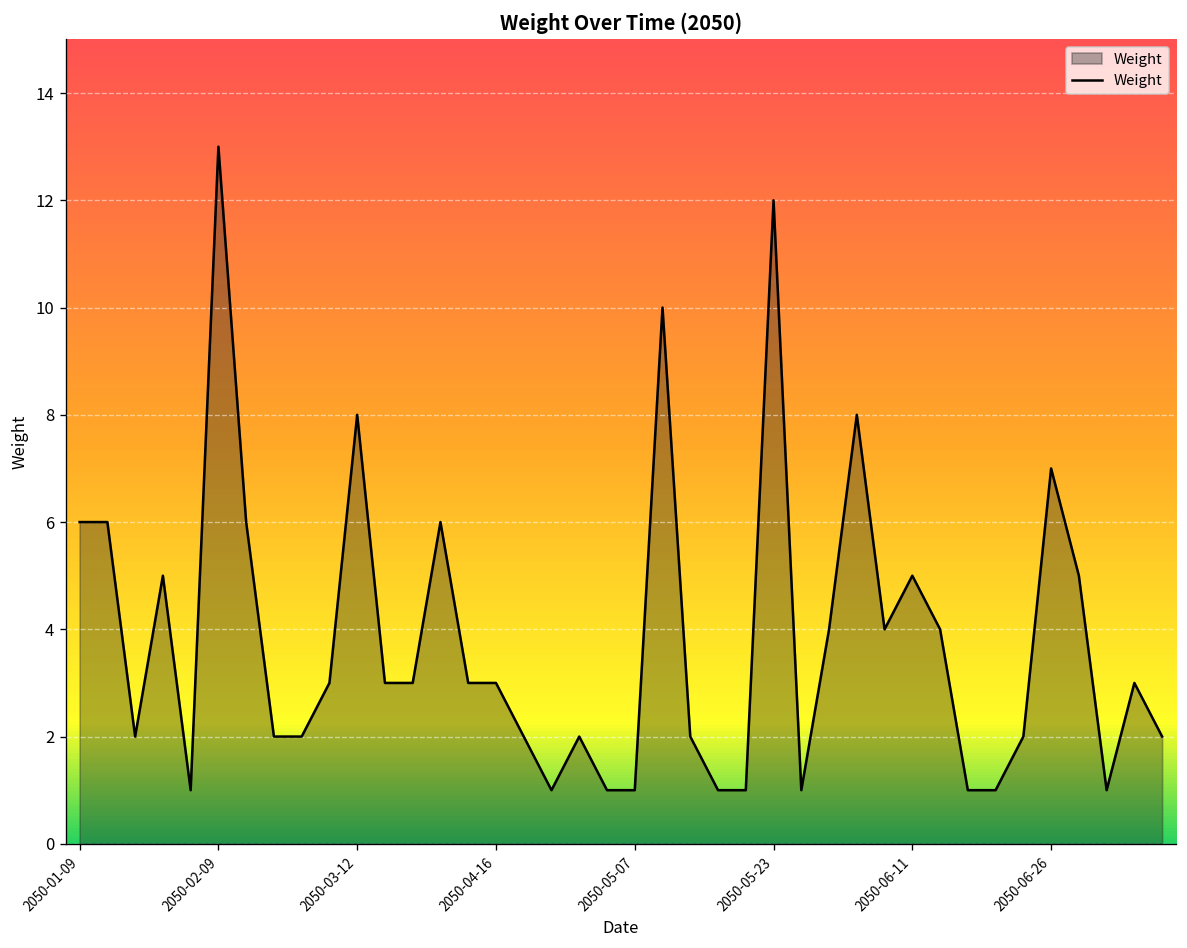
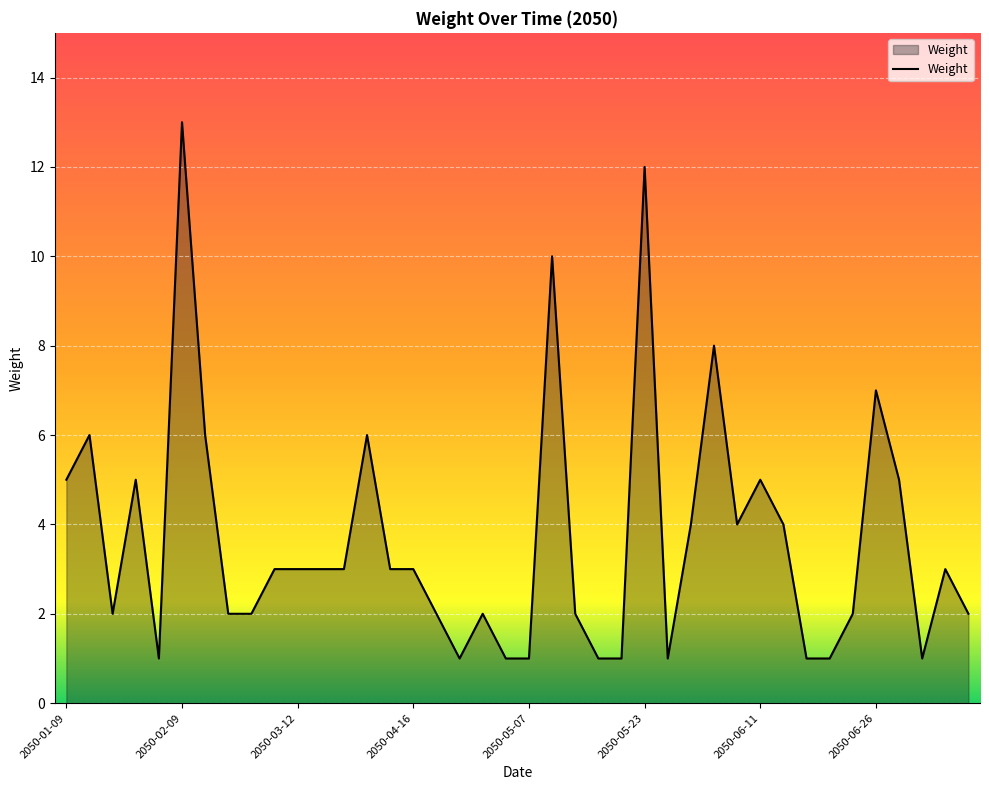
2050-01-09: 6 -> 5
2050-03-12: 8 -> 3
